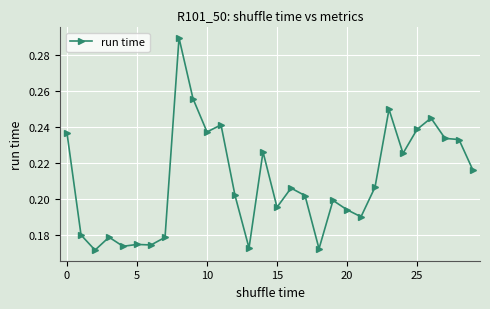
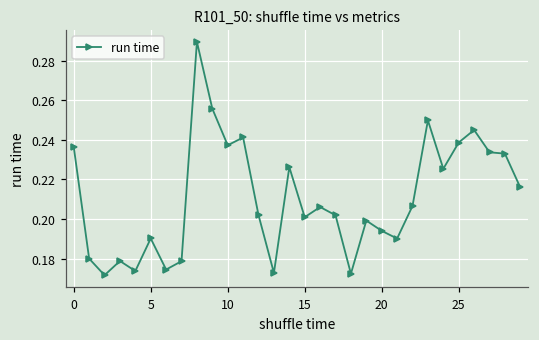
5: 0.175 -> 0.190
15: 0.195 -> 0.201
